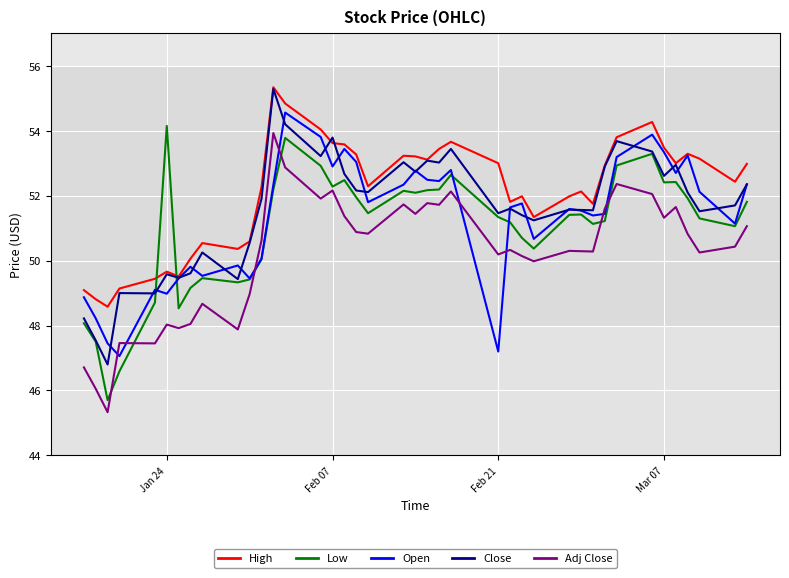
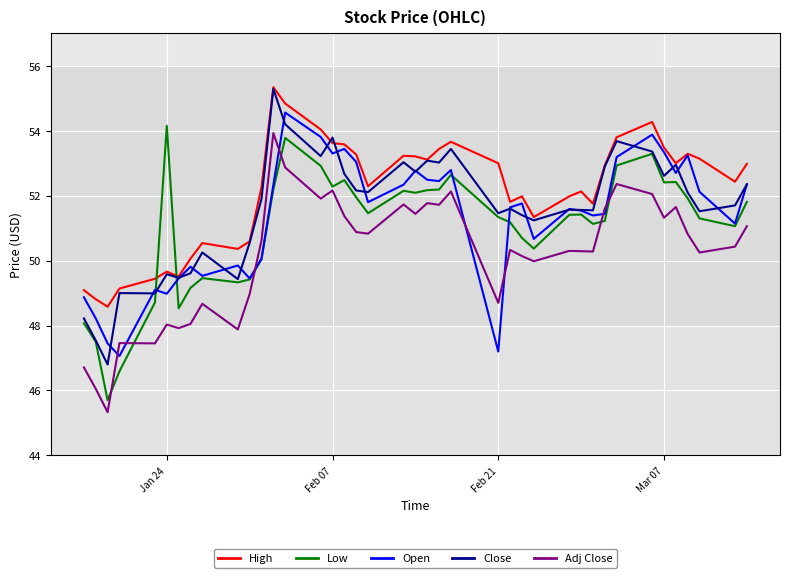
Open, Feb 07: 52.9 -> 53.3
Adj Close, Feb 21: 50.2 -> 48.7
